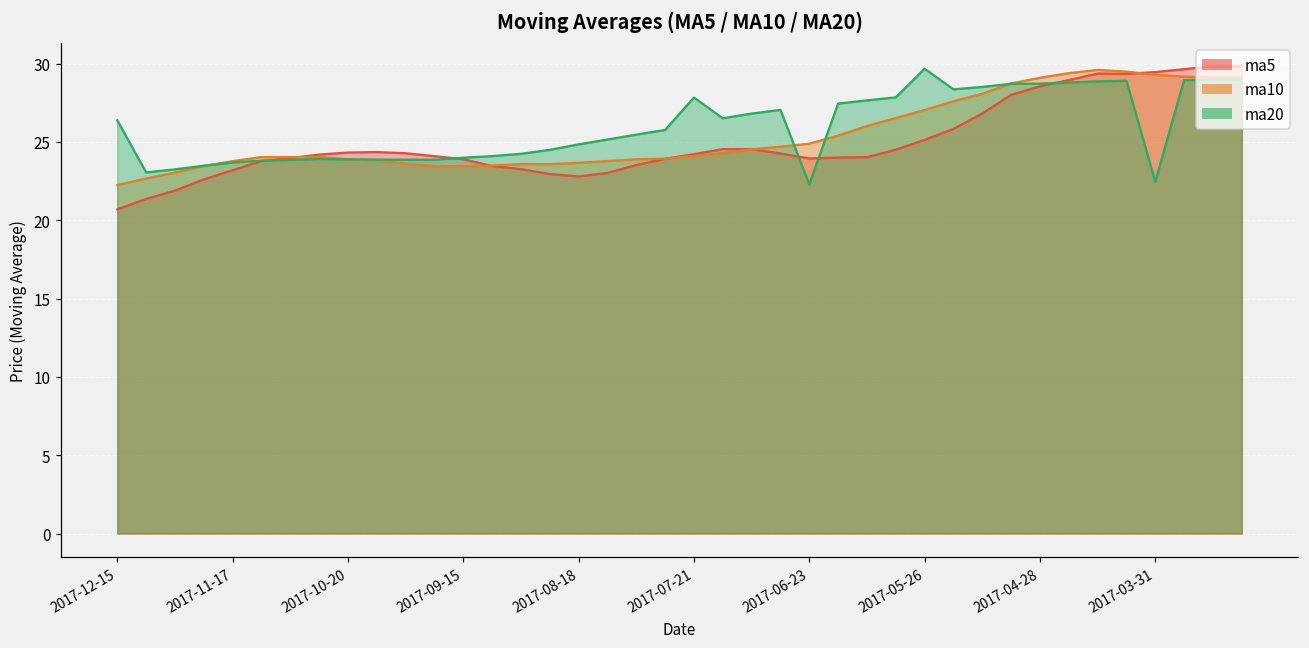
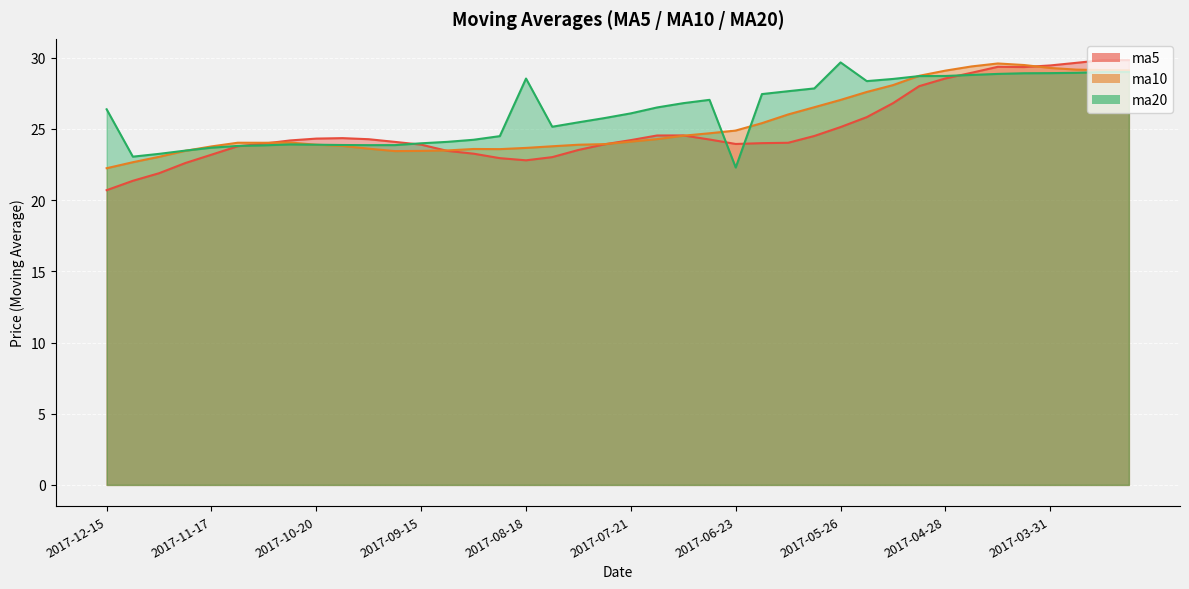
ma20, 2017-08-18: 24.8 -> 28.5
ma20, 2017-07-21: 27.8 -> 26.1
ma20, 2017-03-31: 22.5 -> 28.9
